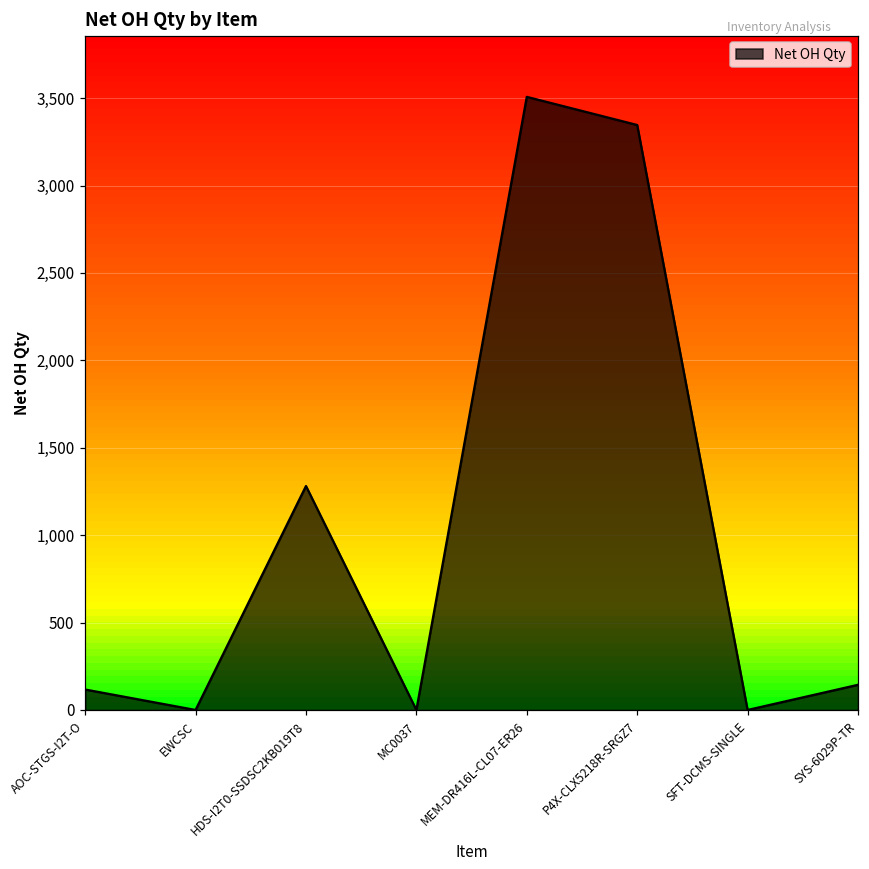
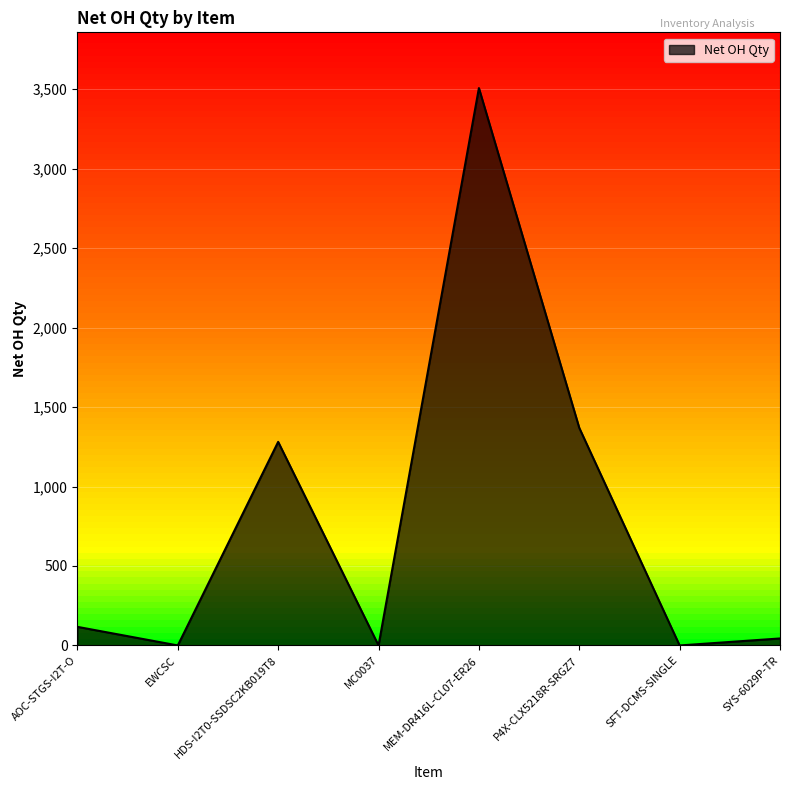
P4X-CLX5218R-SRGZ7: 3,350 -> 1,370
SYS-6029P-TR: 140 -> 40
